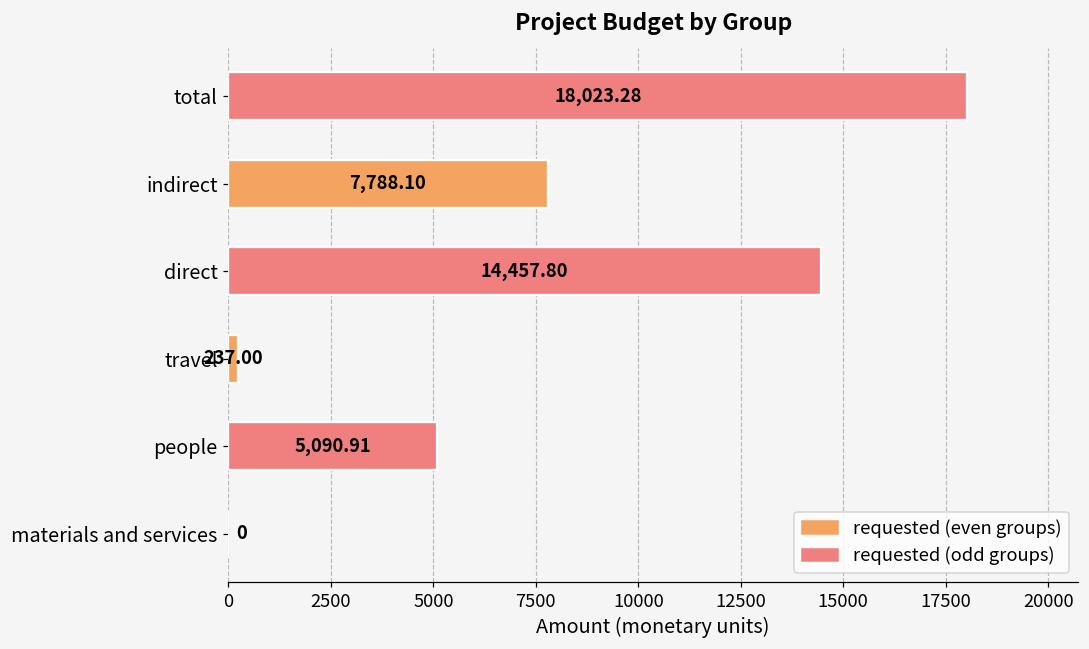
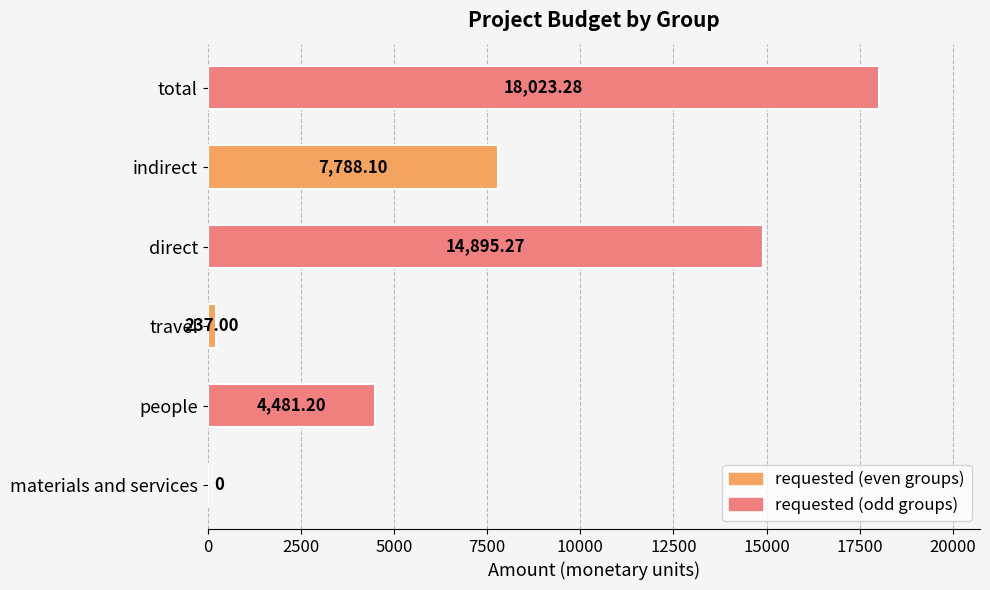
direct: 14,457.80 -> 14,895.27
people: 5,090.91 -> 4,481.20
